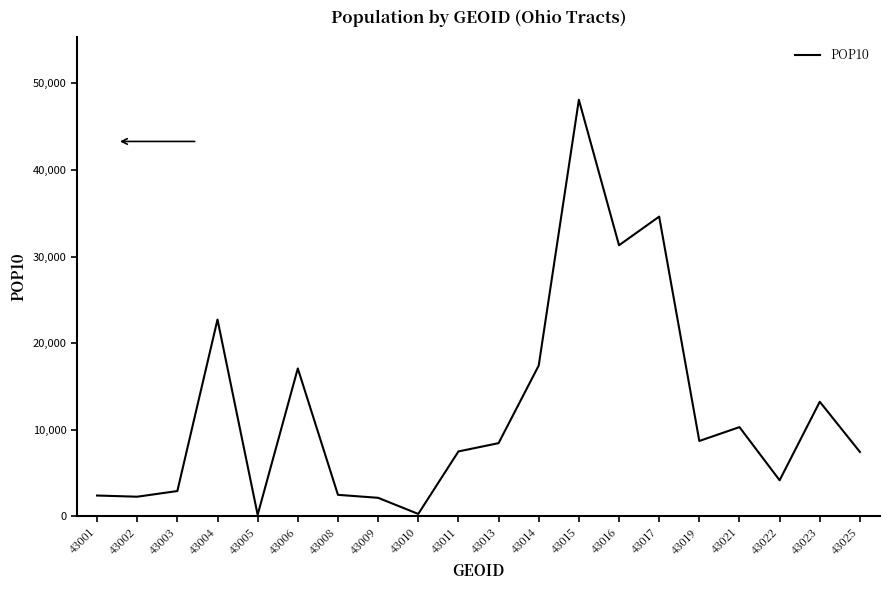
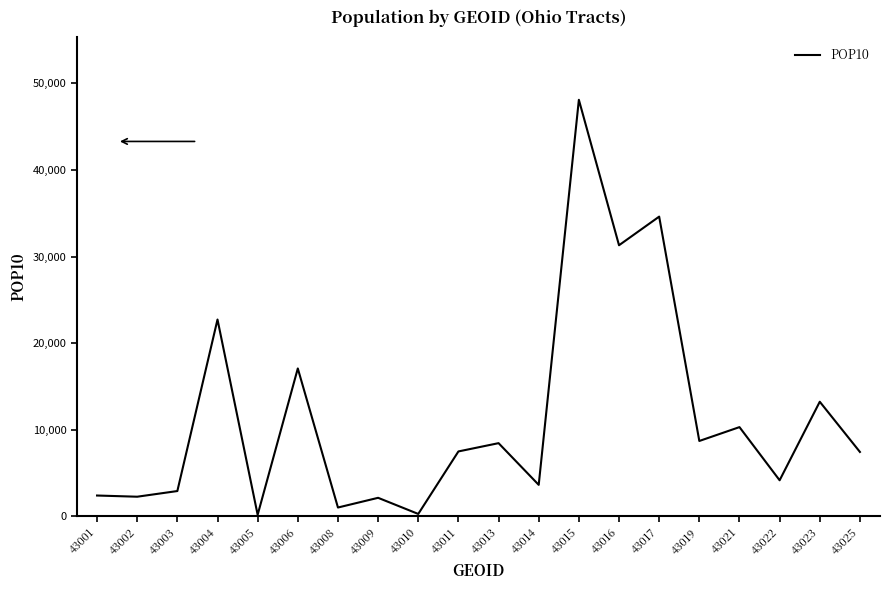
43008: 2,000 -> 1,000
43014: 17,000 -> 4,000
